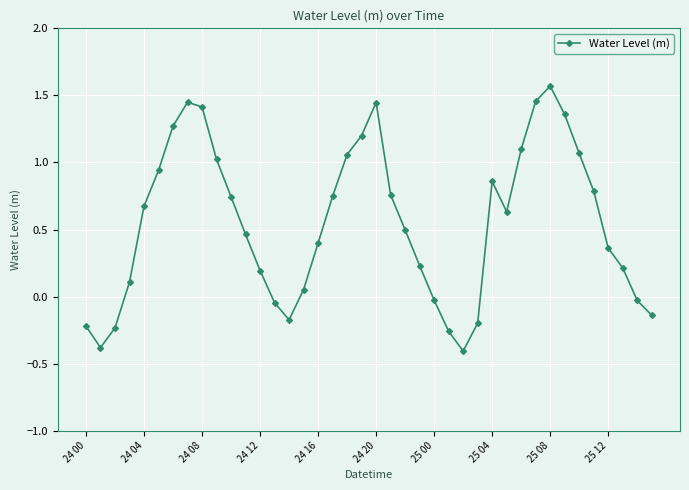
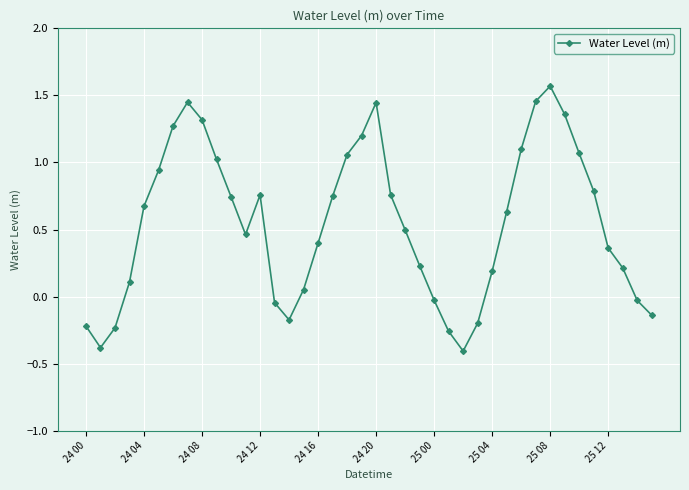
24 08: 1.41 -> 1.32
24 12: 0.19 -> 0.76
25 04: 0.86 -> 0.19
